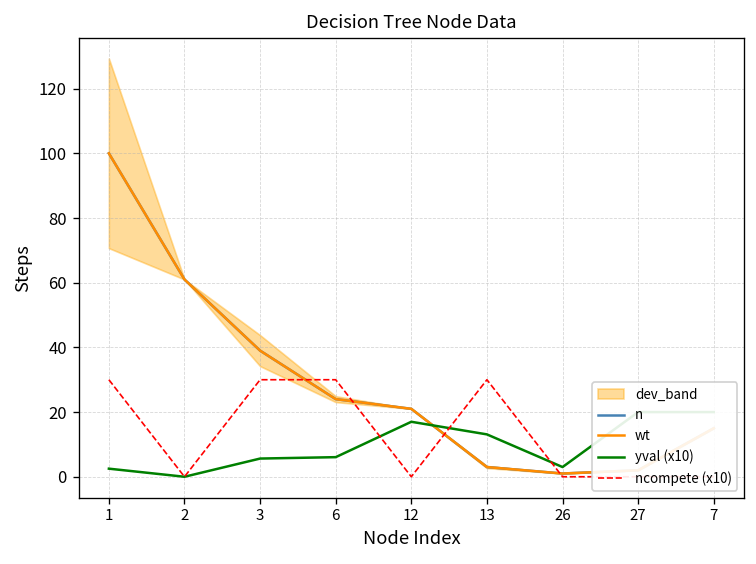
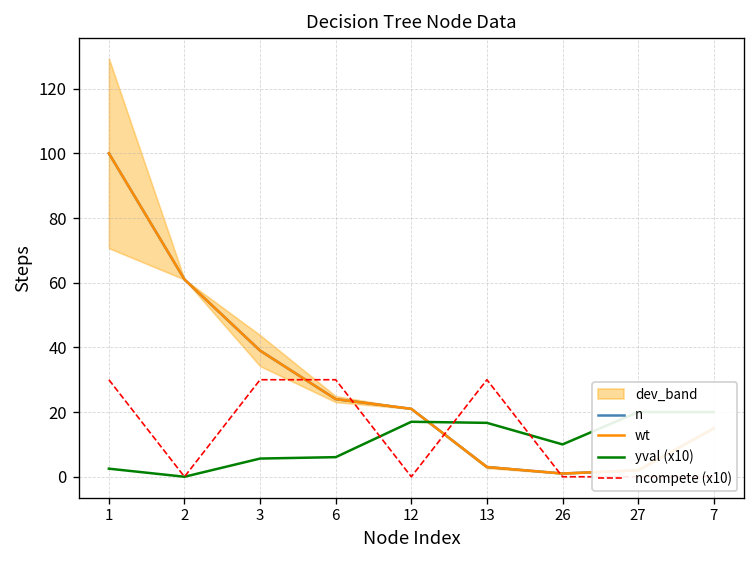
yval (x10), 13: 13 -> 17
yval (x10), 26: 3 -> 10
